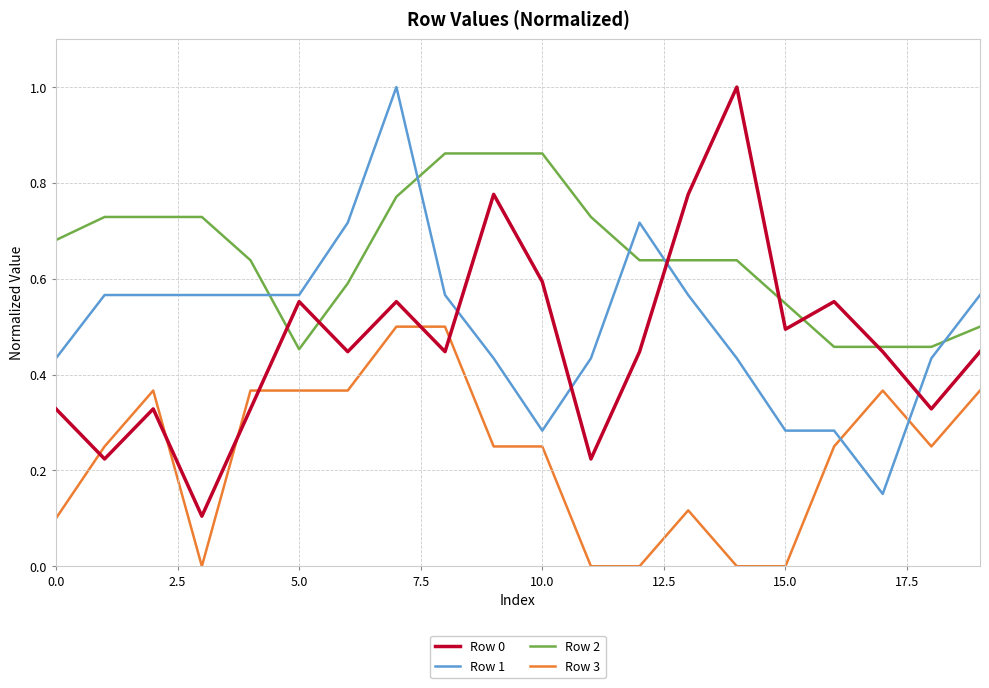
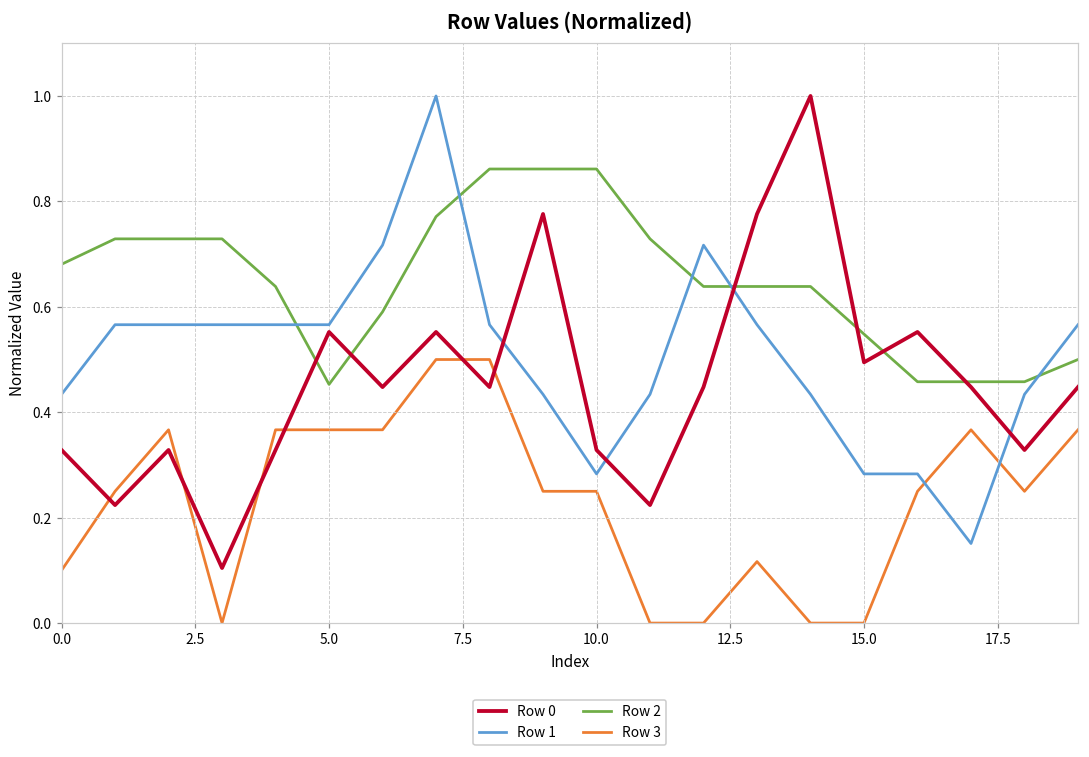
Row 0, 10.0: 0.59 -> 0.33
